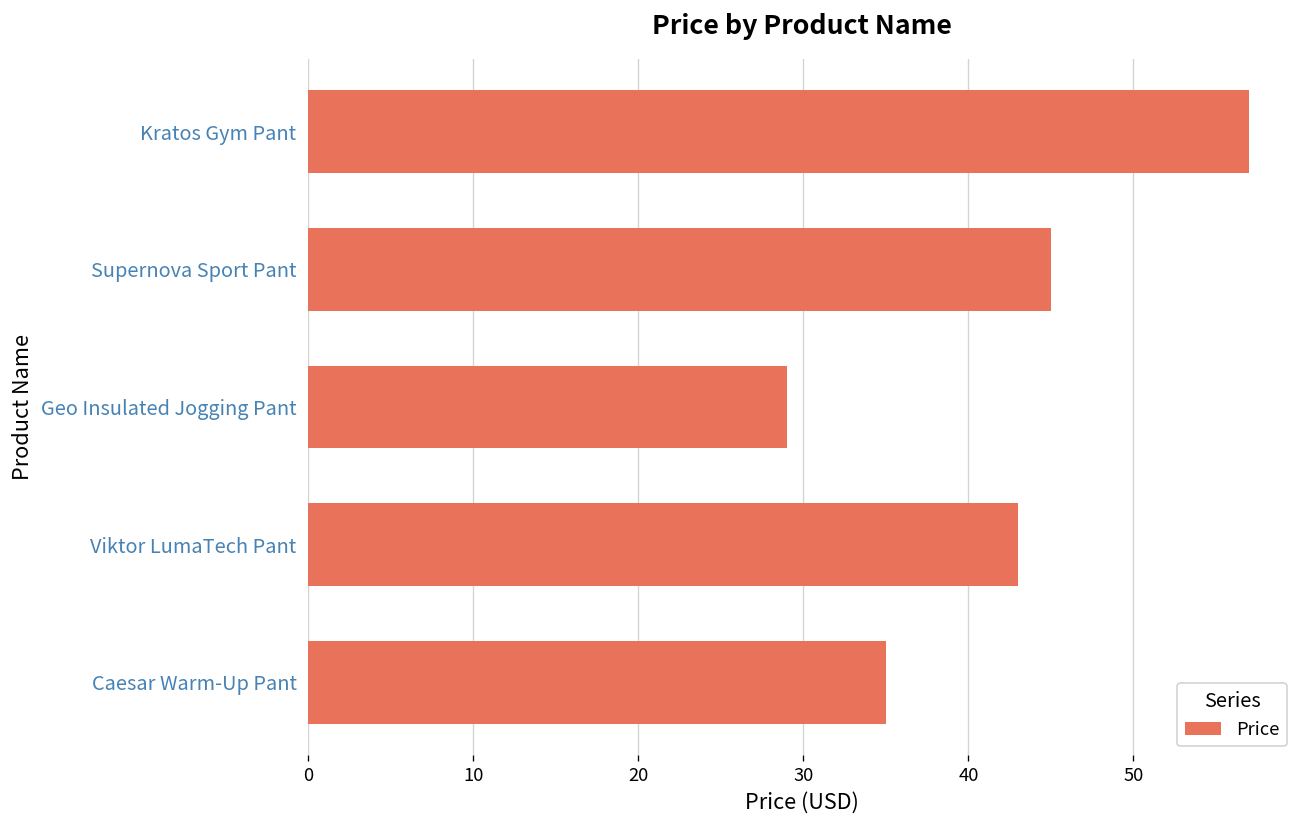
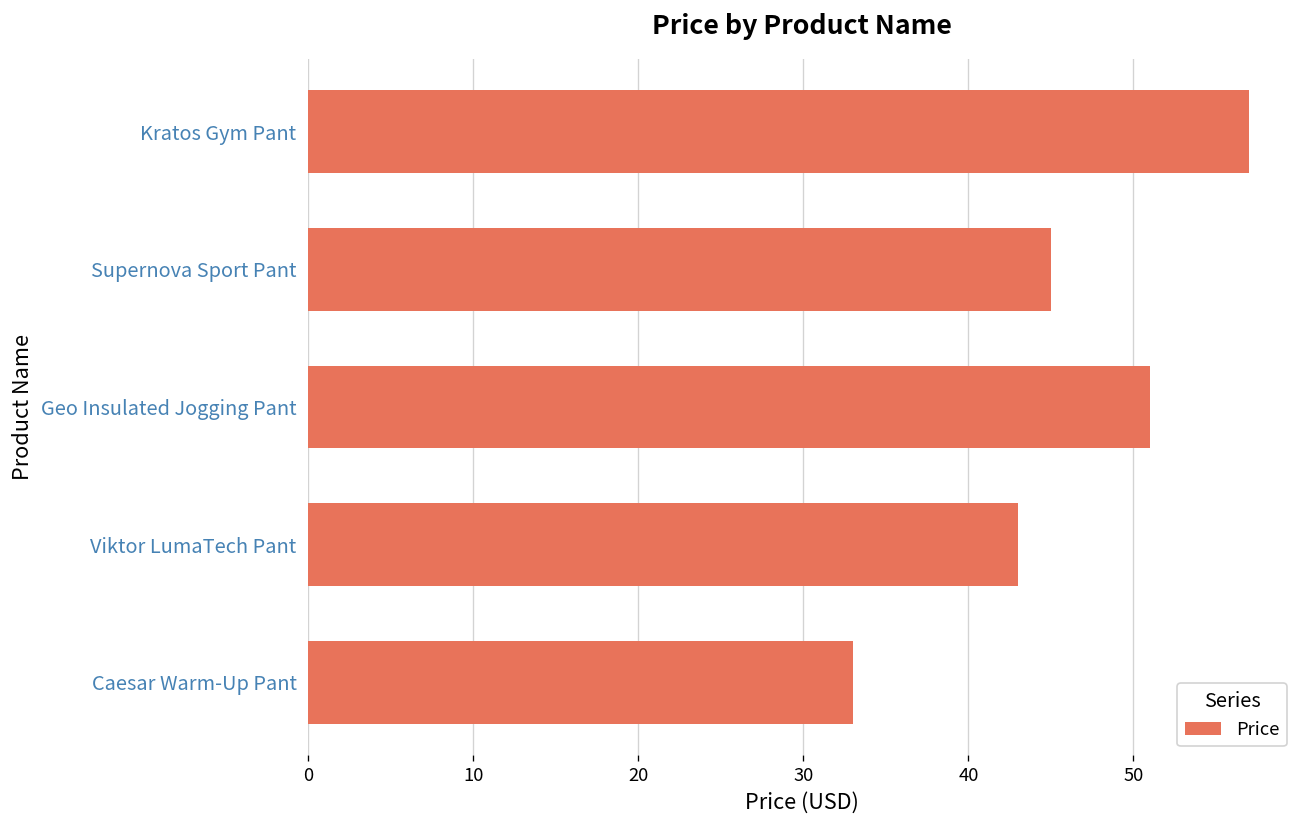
Geo Insulated Jogging Pant: 29 -> 51
Caesar Warm-Up Pant: 35 -> 33
